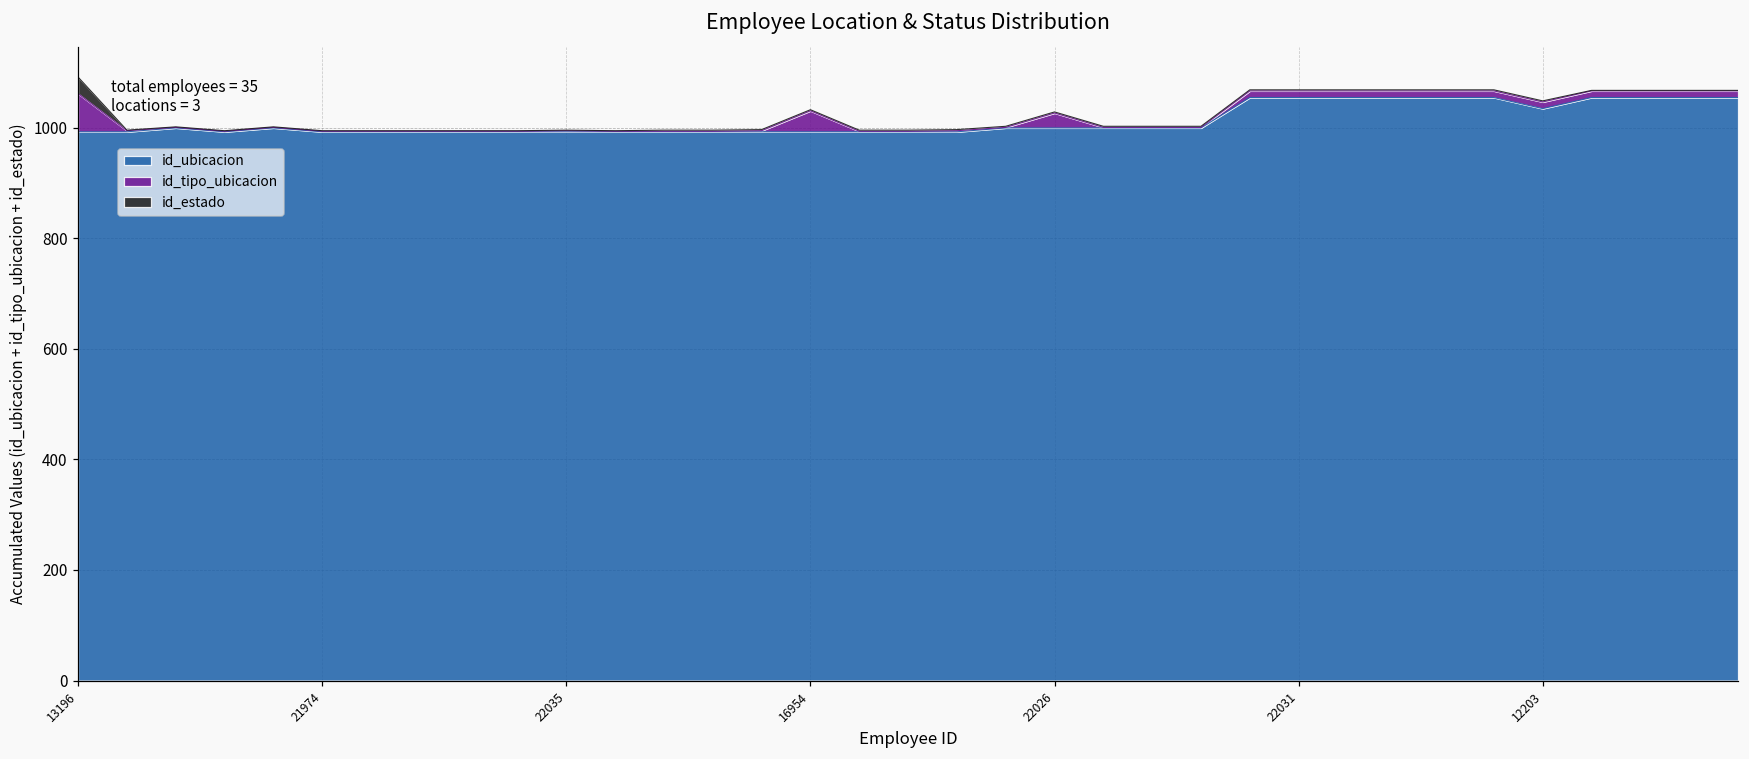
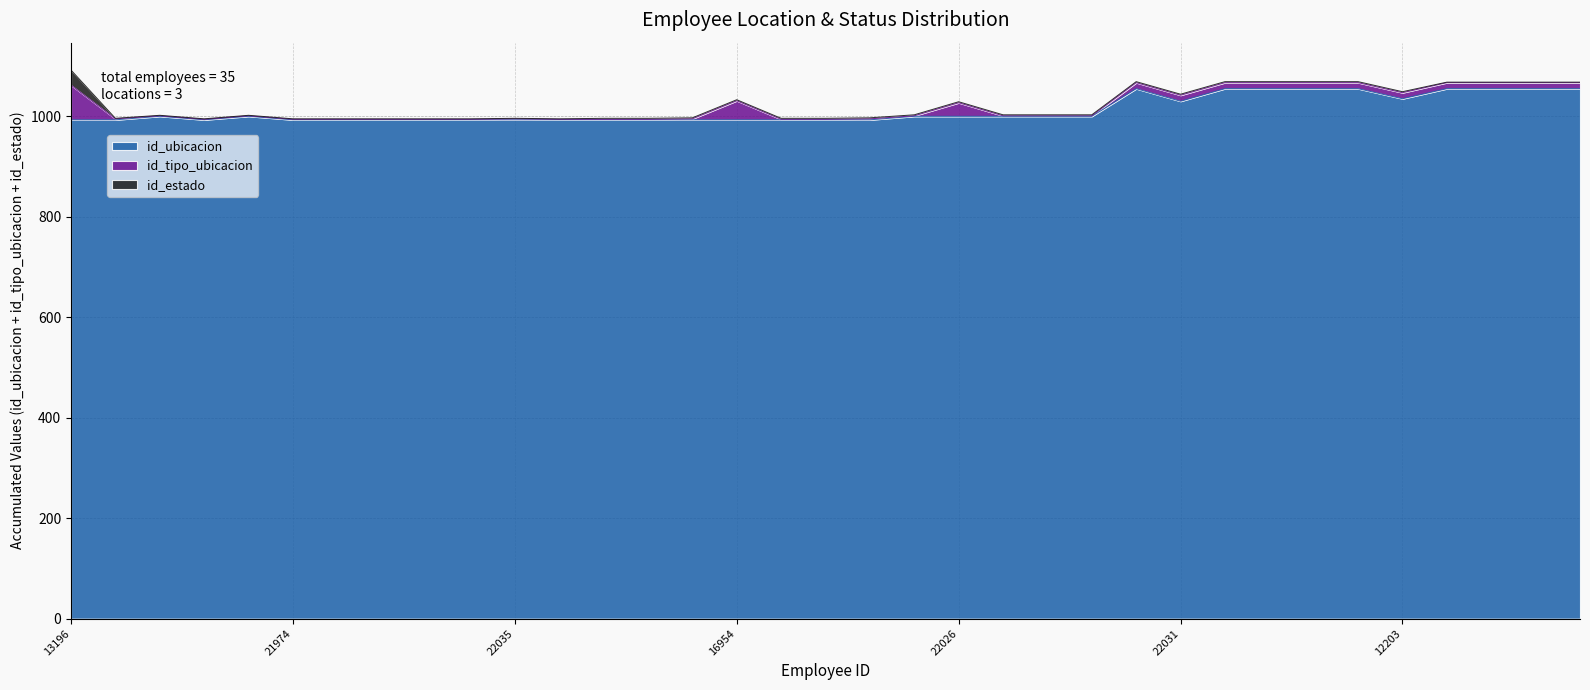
id_ubicacion, 22031: 1060 -> 1030
